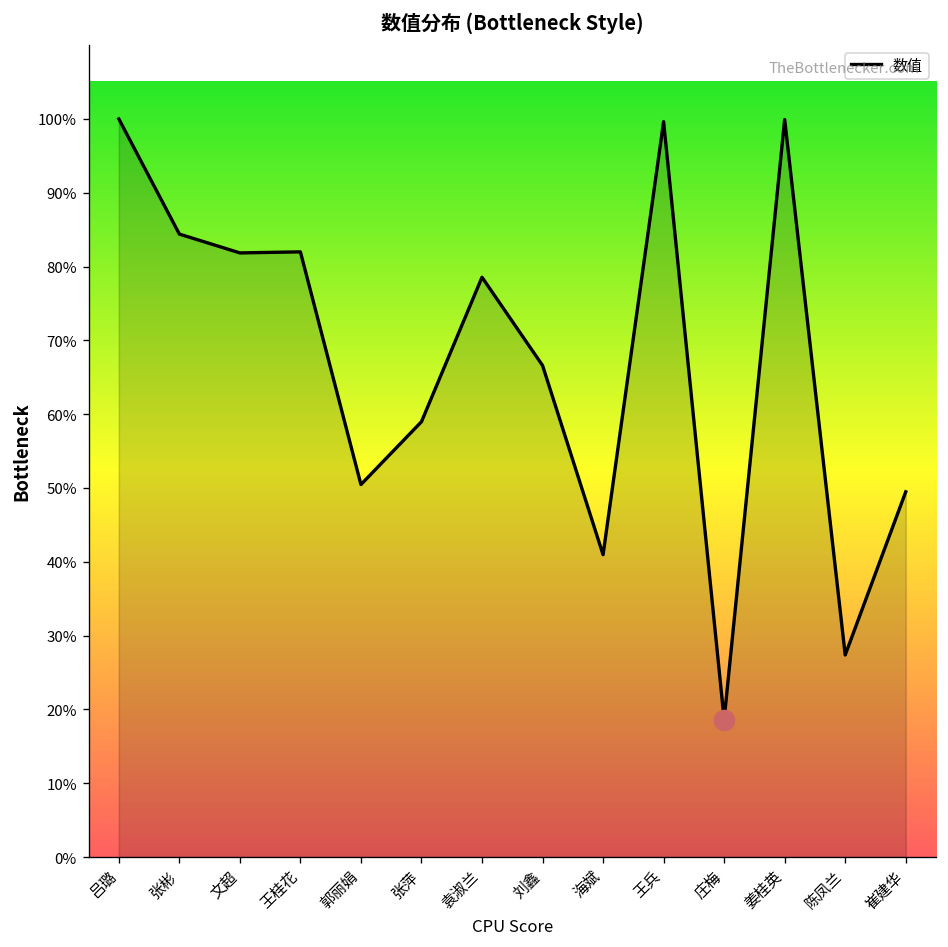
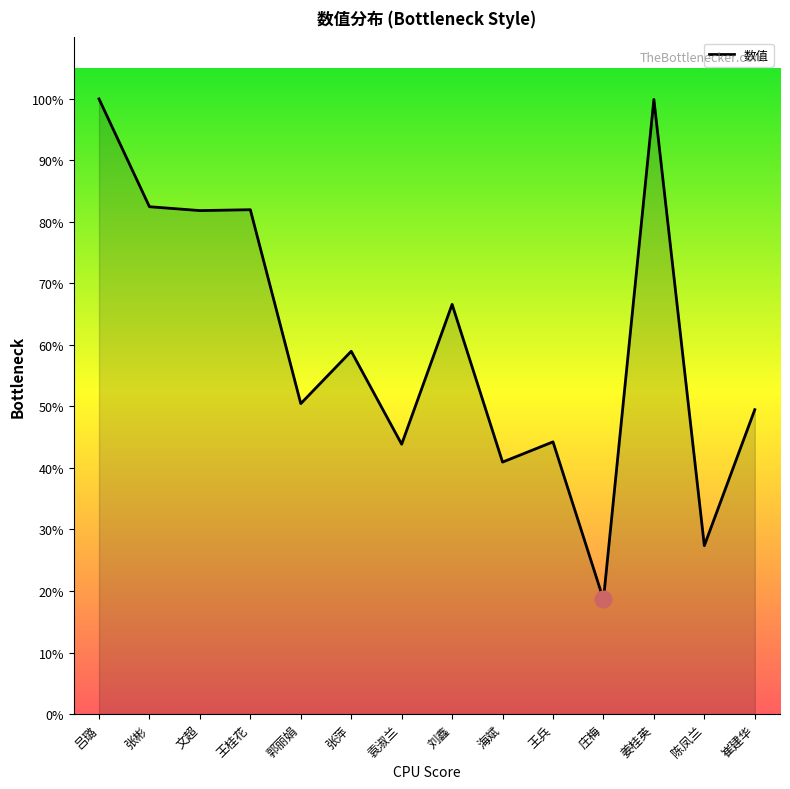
数值, 张彬: 84% -> 82%
数值, 袁淑兰: 79% -> 44%
数值, 王兵: 100% -> 44%
